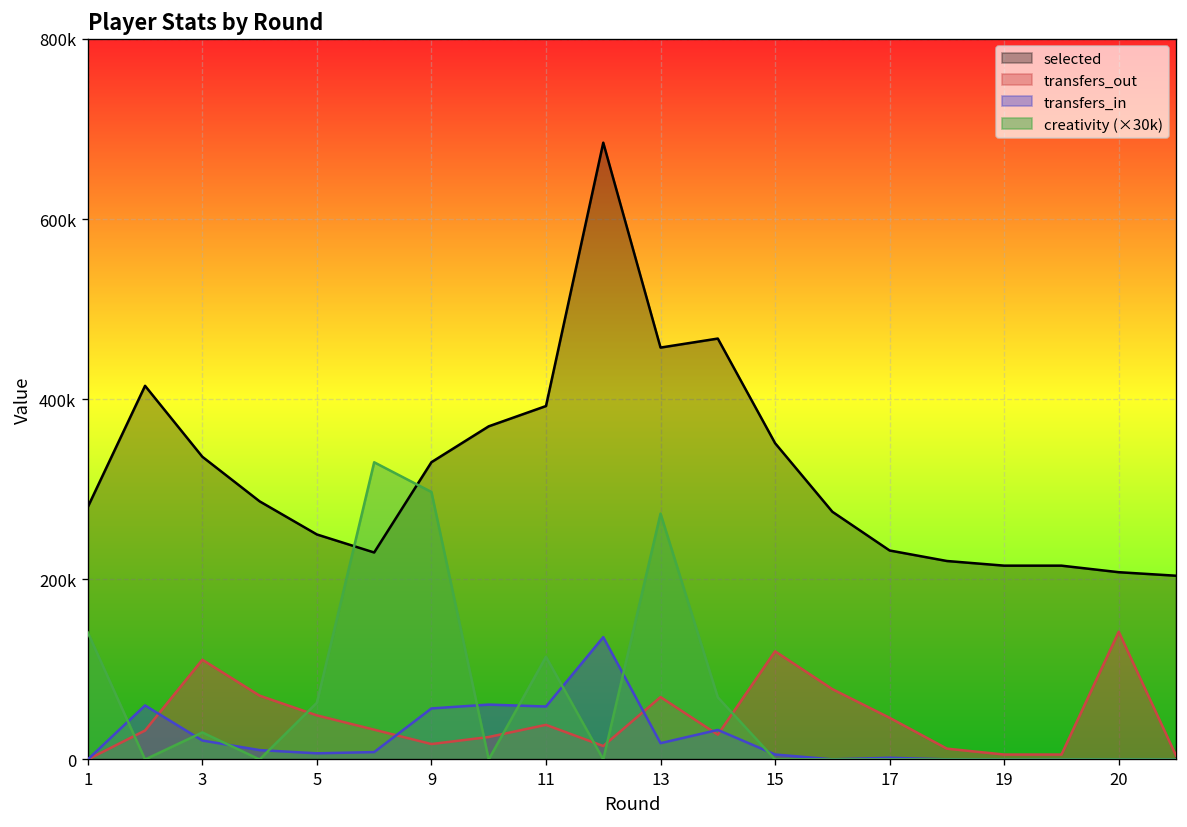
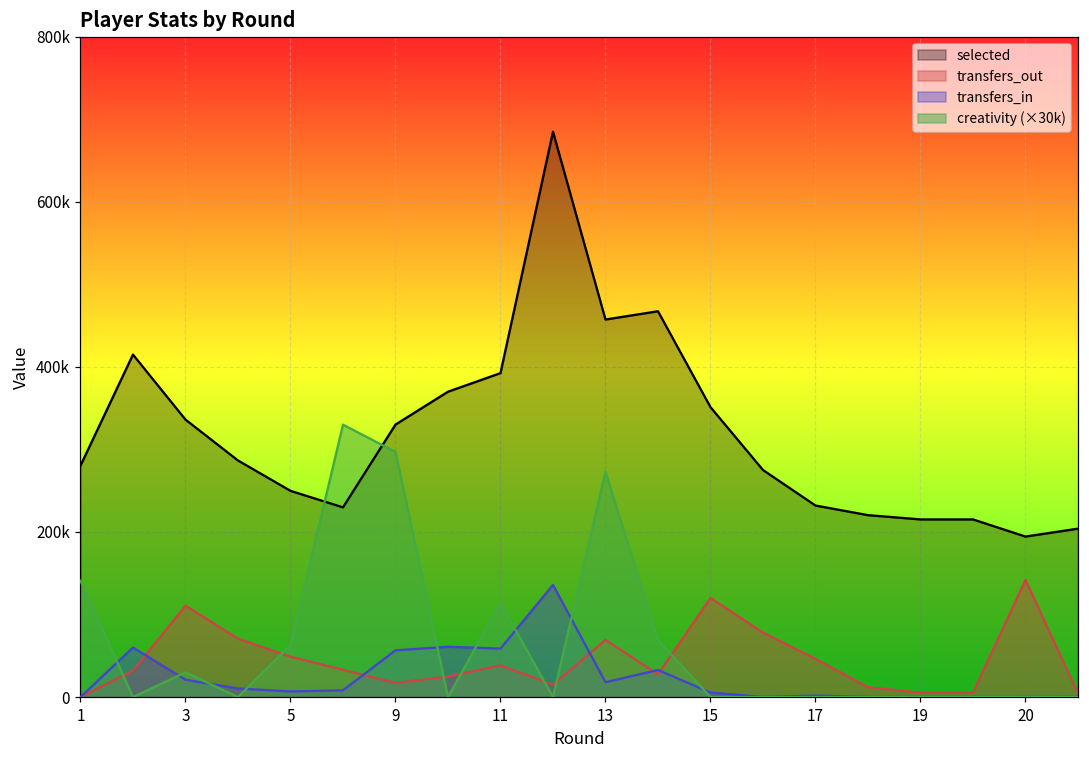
selected, 20: 210000 -> 190000
